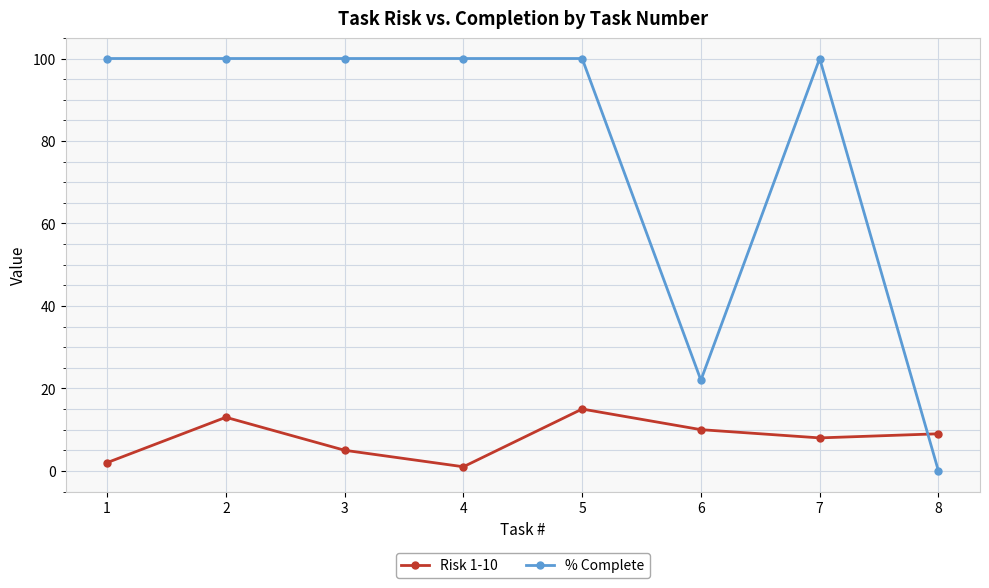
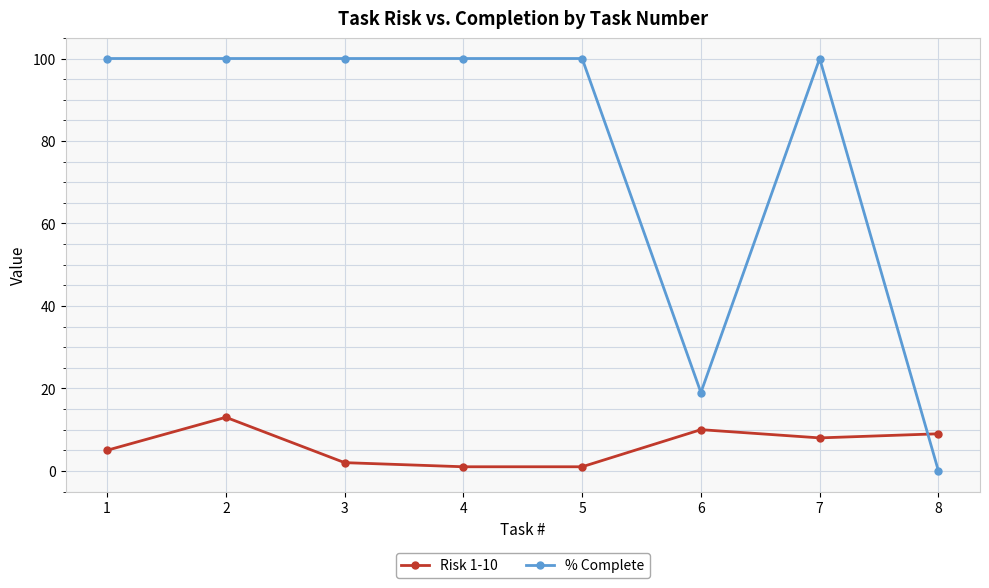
Risk 1-10, 1: 2 -> 5
Risk 1-10, 3: 5 -> 2
Risk 1-10, 5: 15 -> 1
% Complete, 6: 22 -> 19
